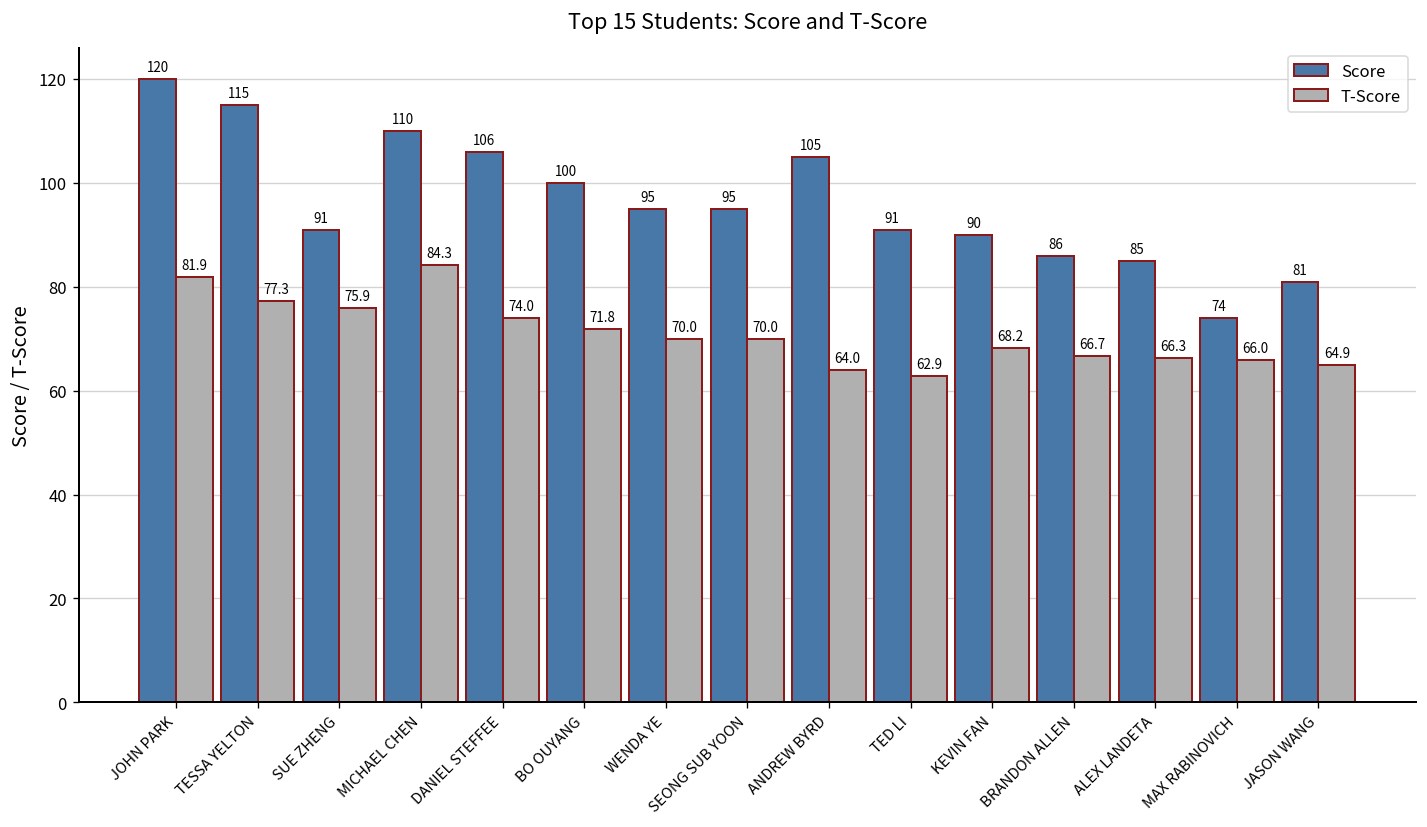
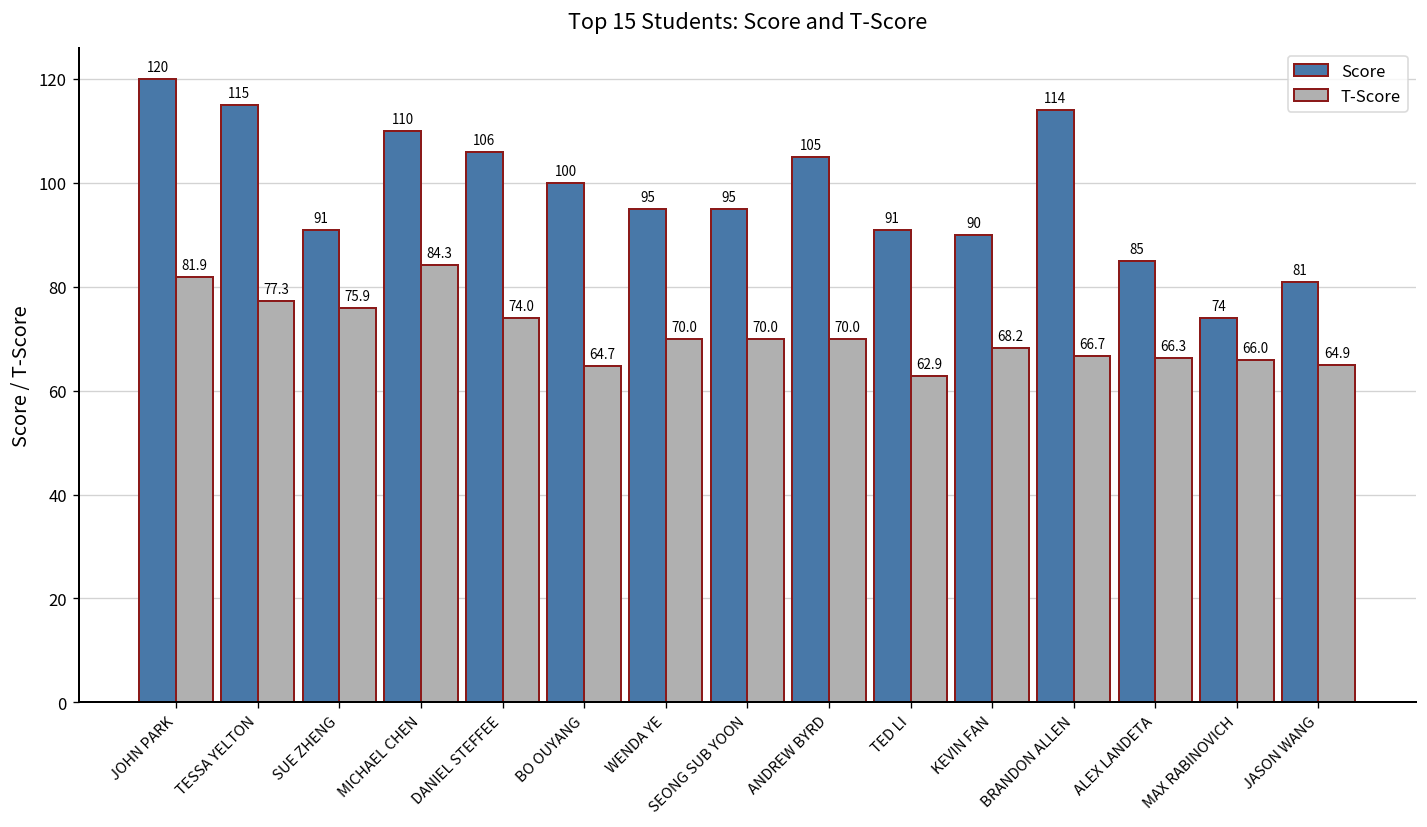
T-Score, BO OUYANG: 71.8 -> 64.7
T-Score, ANDREW BYRD: 64.0 -> 70.0
Score, BRANDON ALLEN: 86 -> 114
